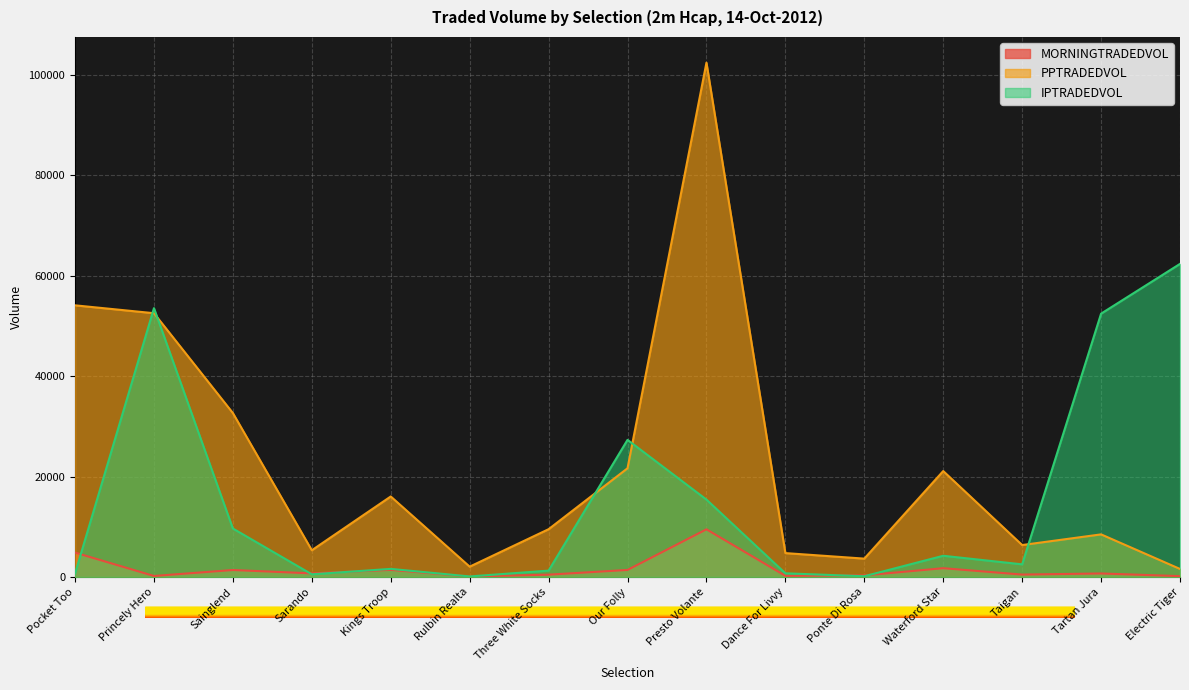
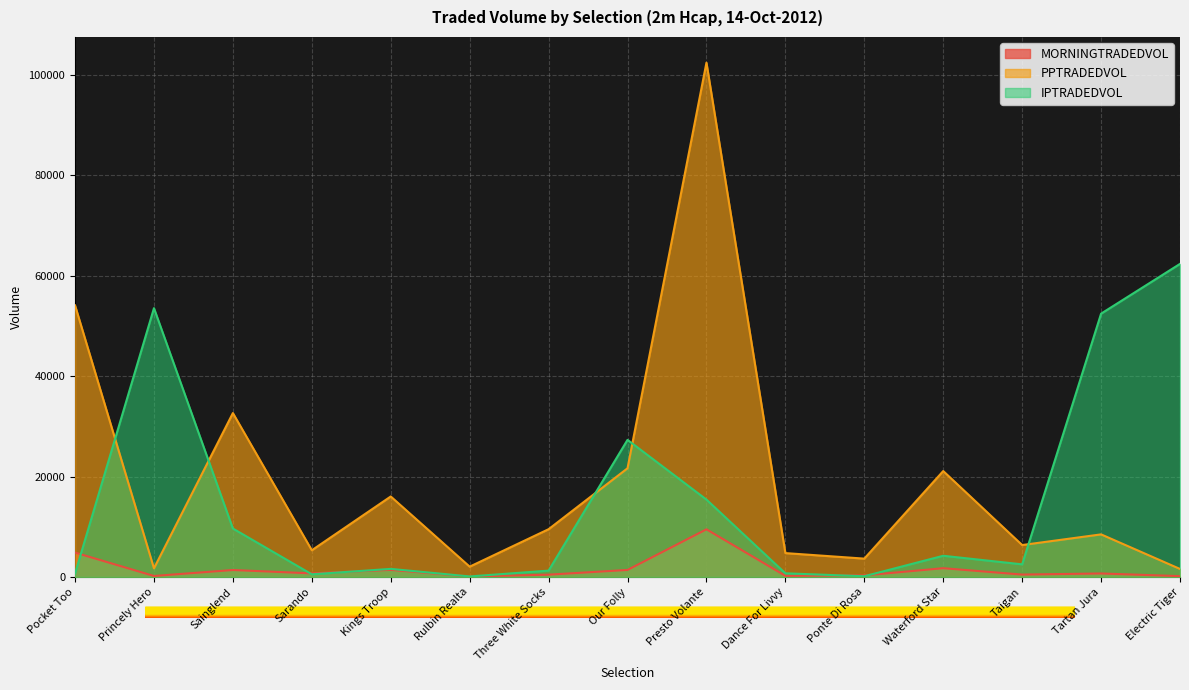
PPTRADEDVOL, Princely Hero: 53000 -> 2000
